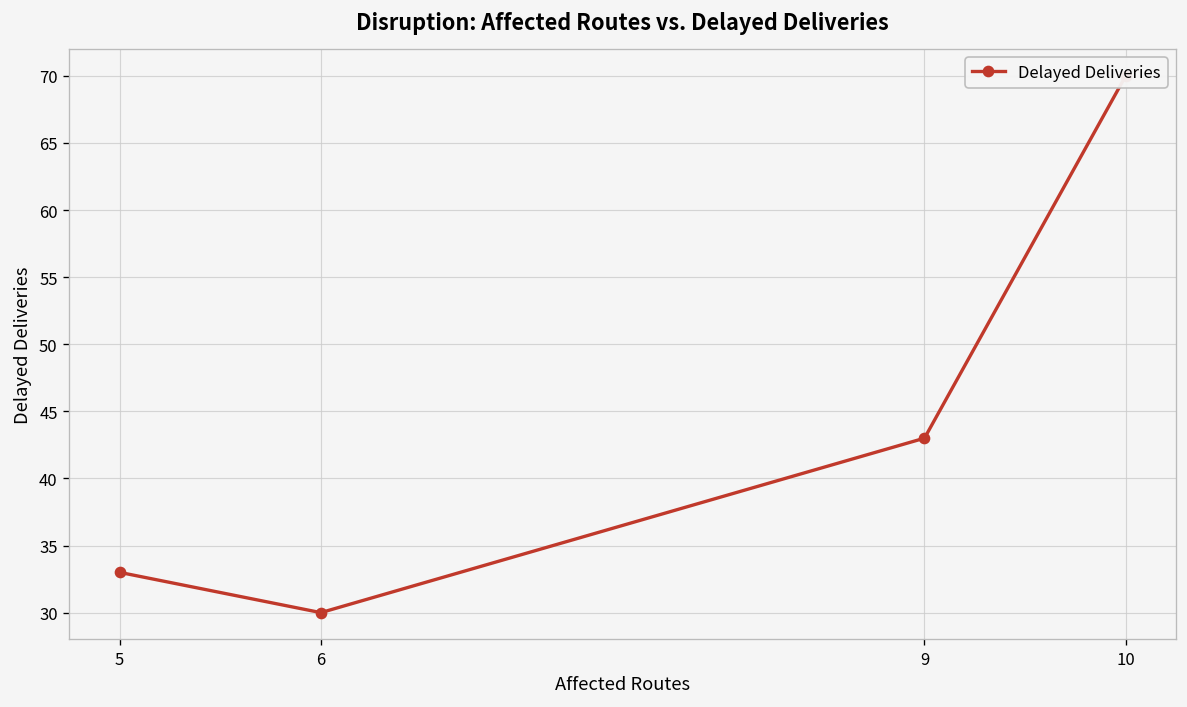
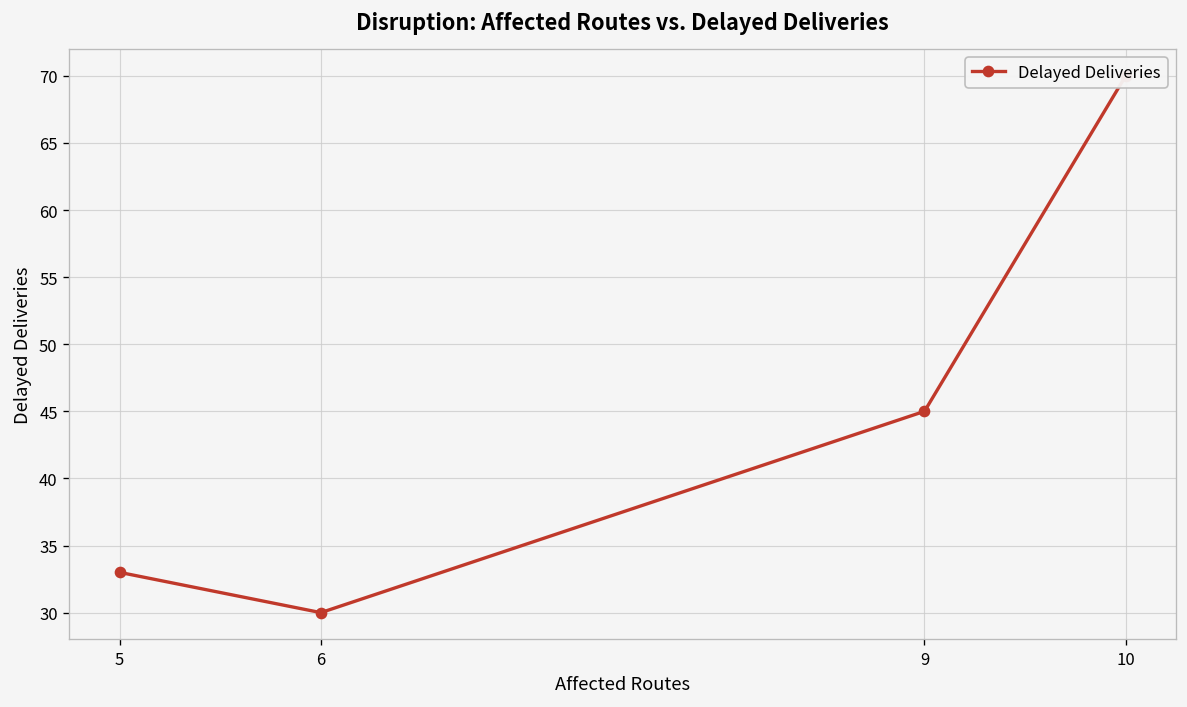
9: 43 -> 45
